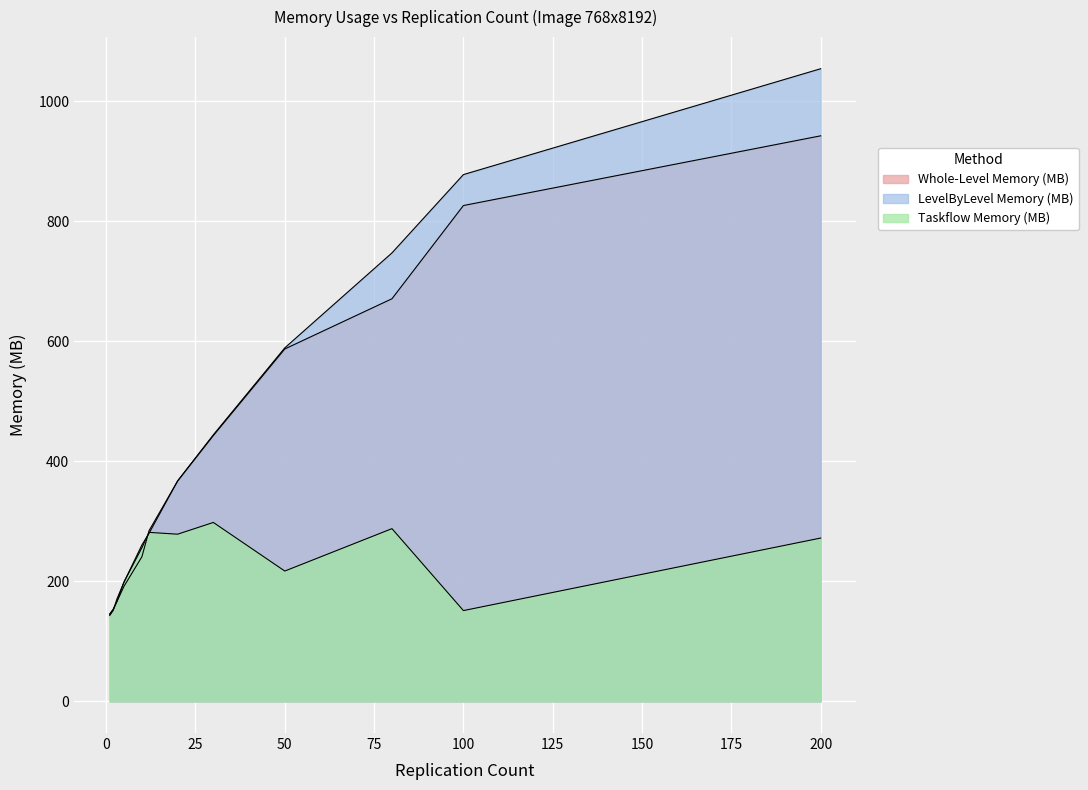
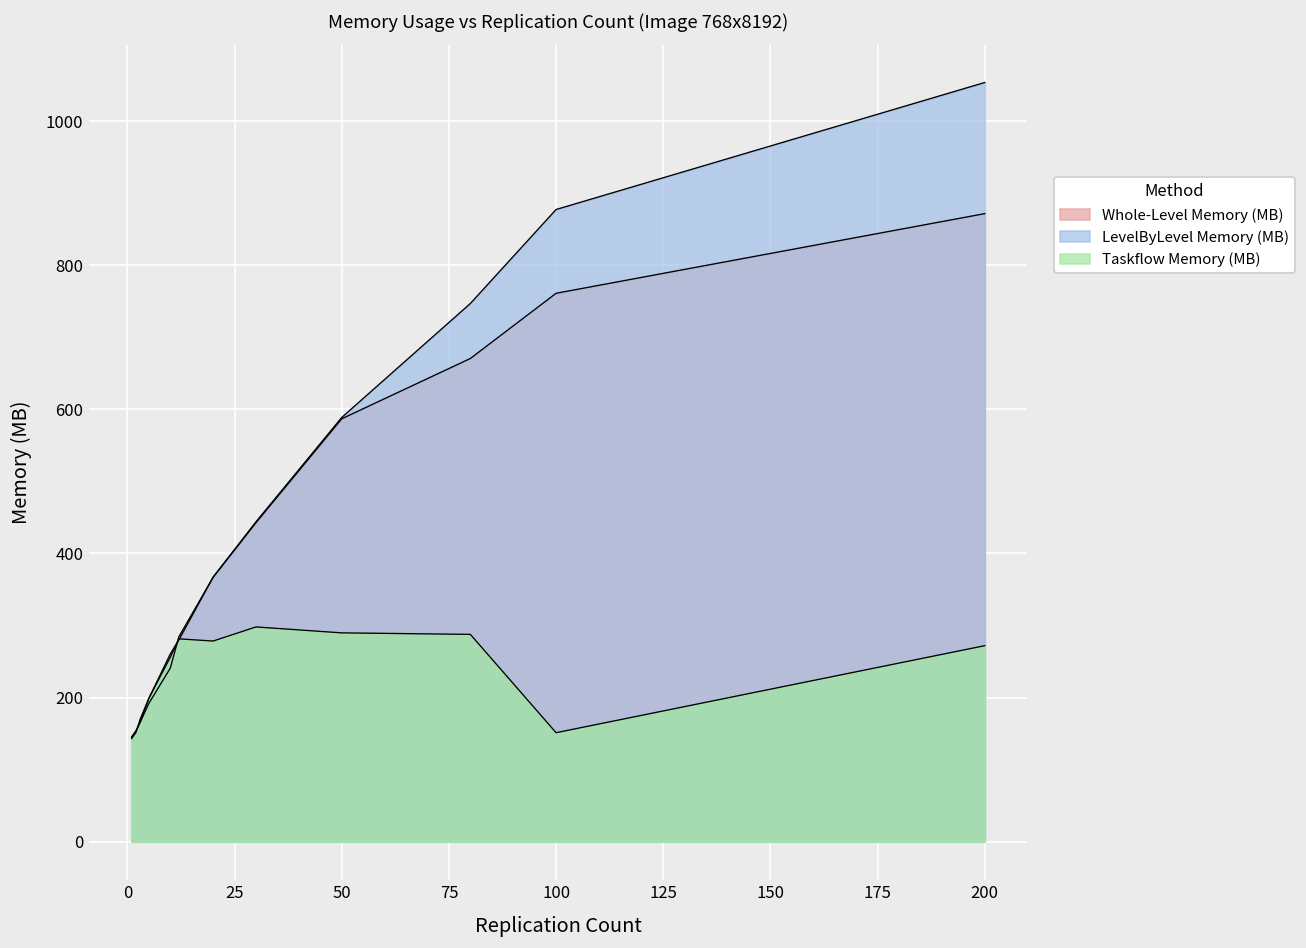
Taskflow Memory (MB), 50: 220 -> 290
Whole-Level Memory (MB), 100: 830 -> 760
Whole-Level Memory (MB), 200: 940 -> 870
